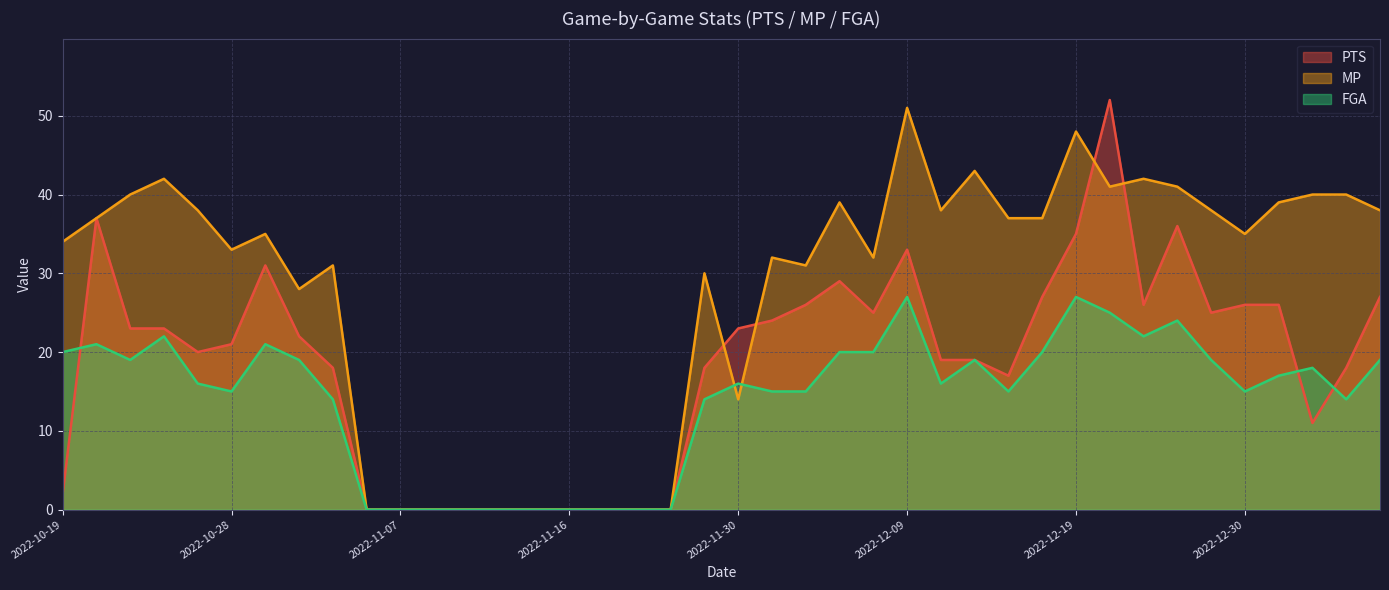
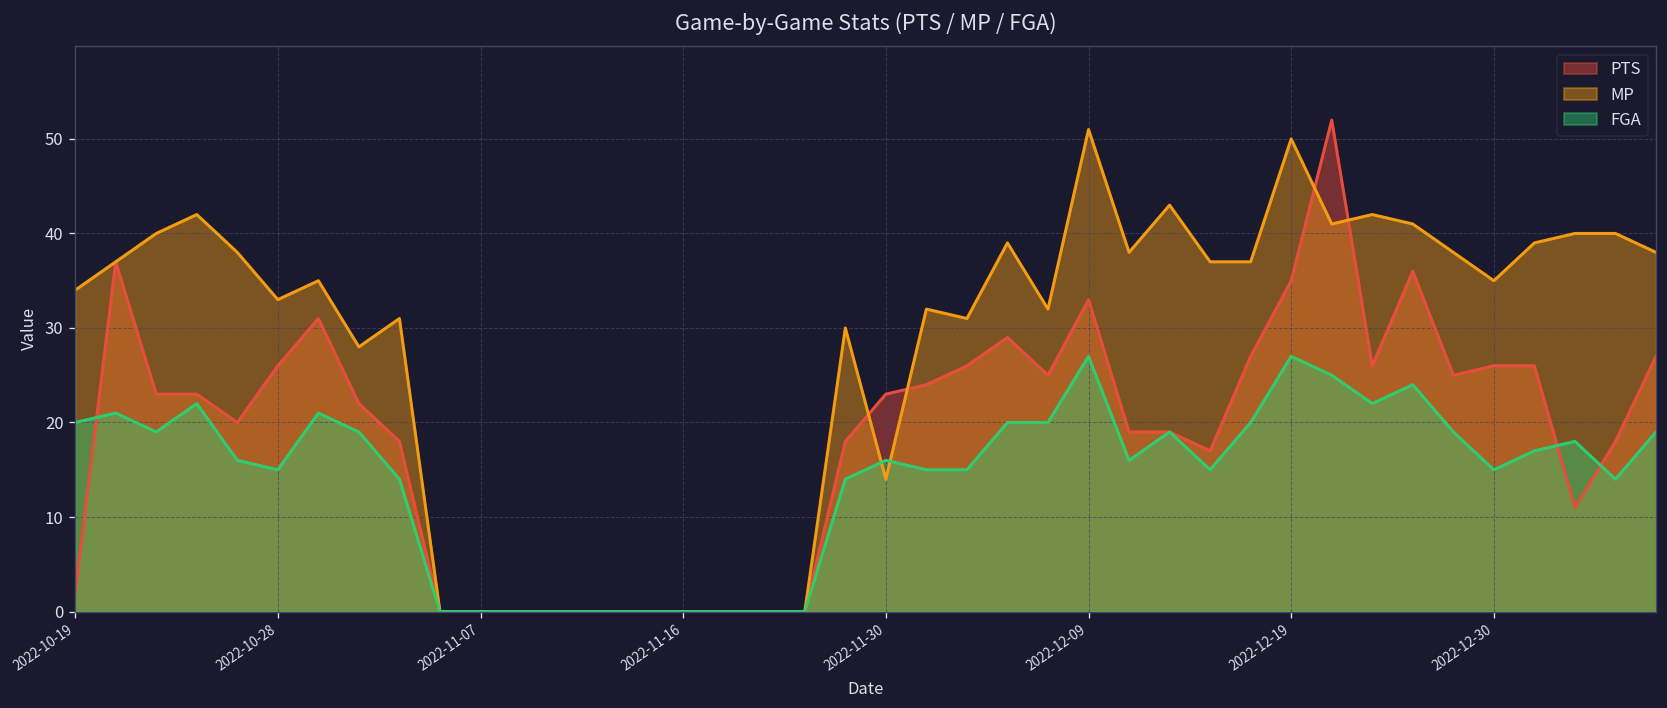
PTS, 2022-10-28: 21 -> 26
MP, 2022-12-19: 48 -> 50
